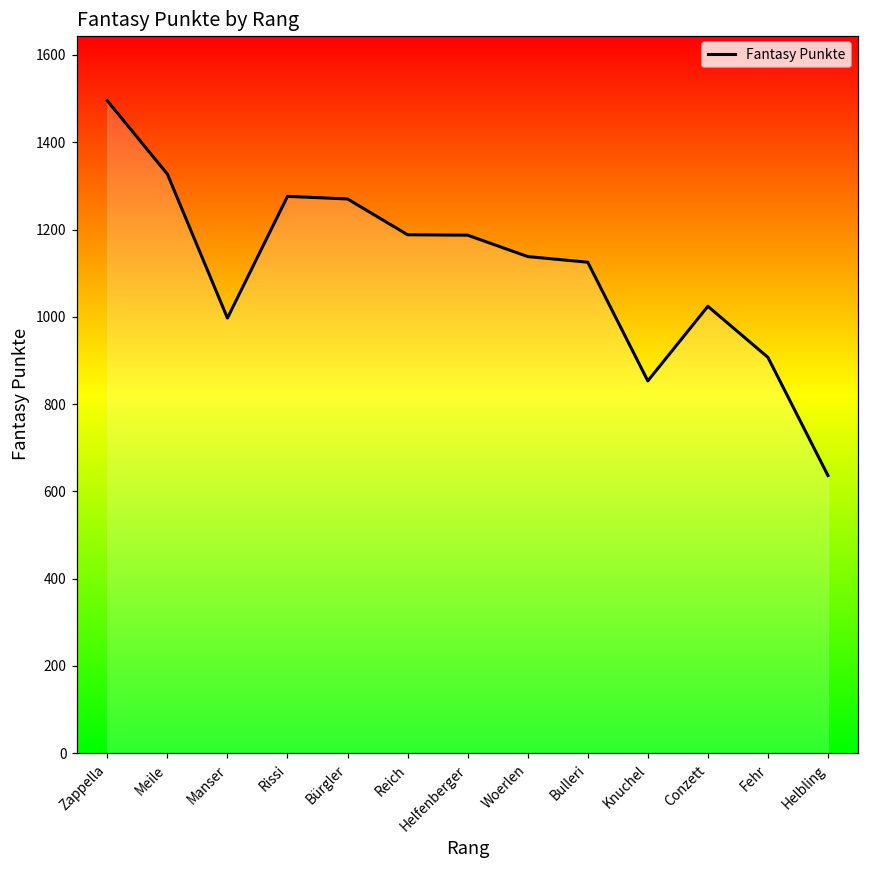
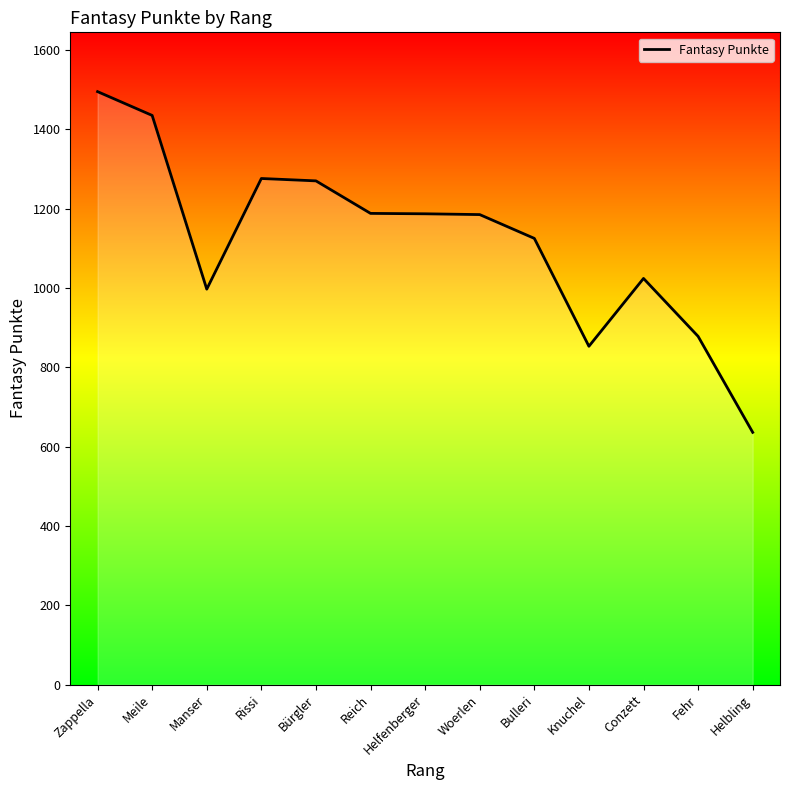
Meile: 1330 -> 1440
Woerlen: 1140 -> 1190
Fehr: 910 -> 880
